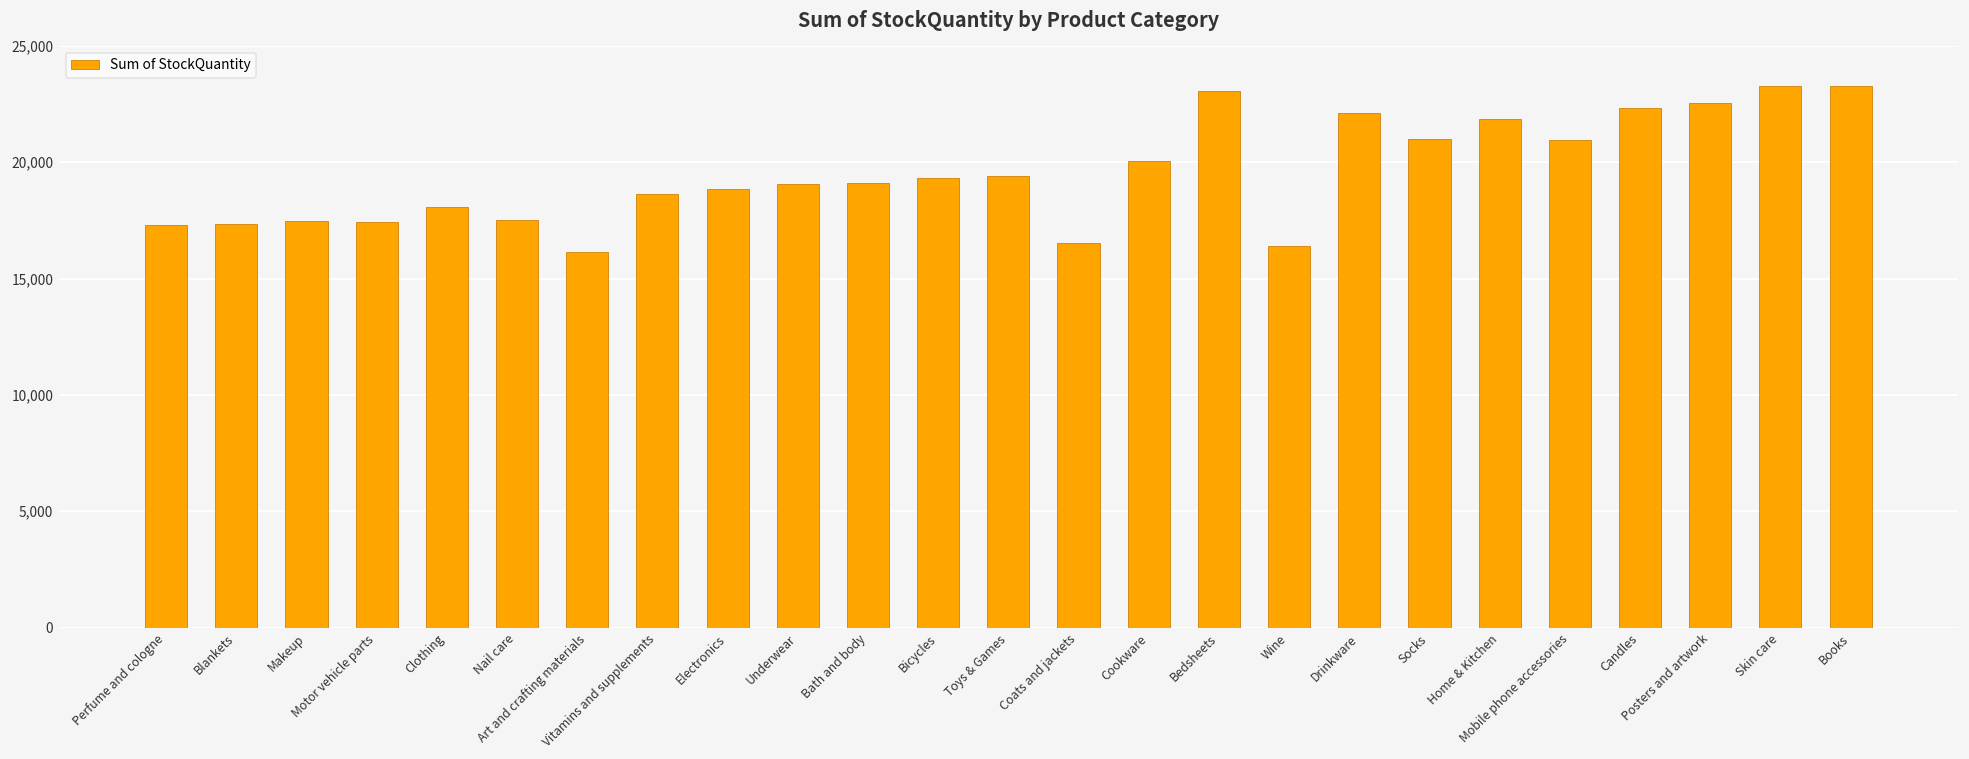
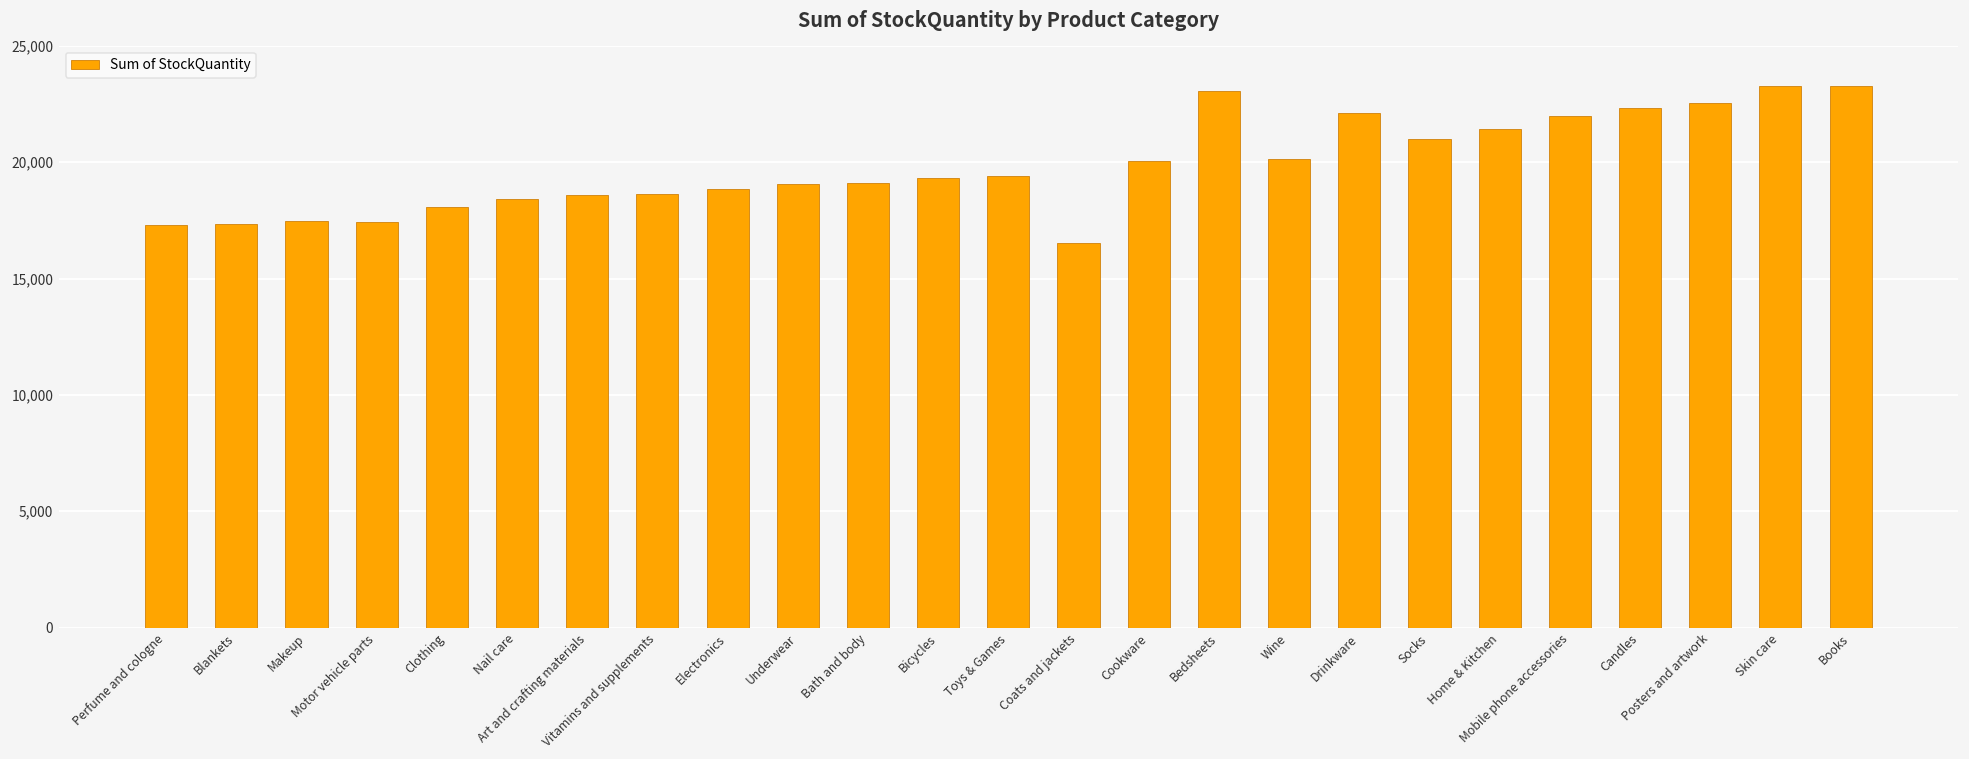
Nail care: 17,500 -> 18,400
Art and crafting materials: 16,200 -> 18,600
Wine: 16,400 -> 20,100
Home & Kitchen: 21,900 -> 21,400
Mobile phone accessories: 20,900 -> 22,000
